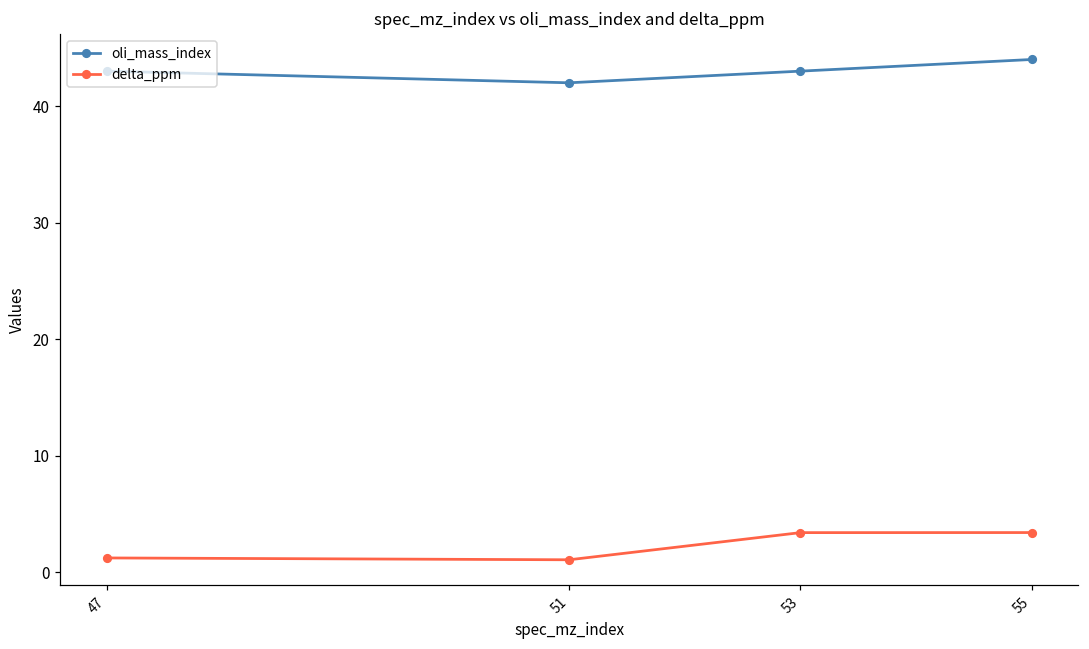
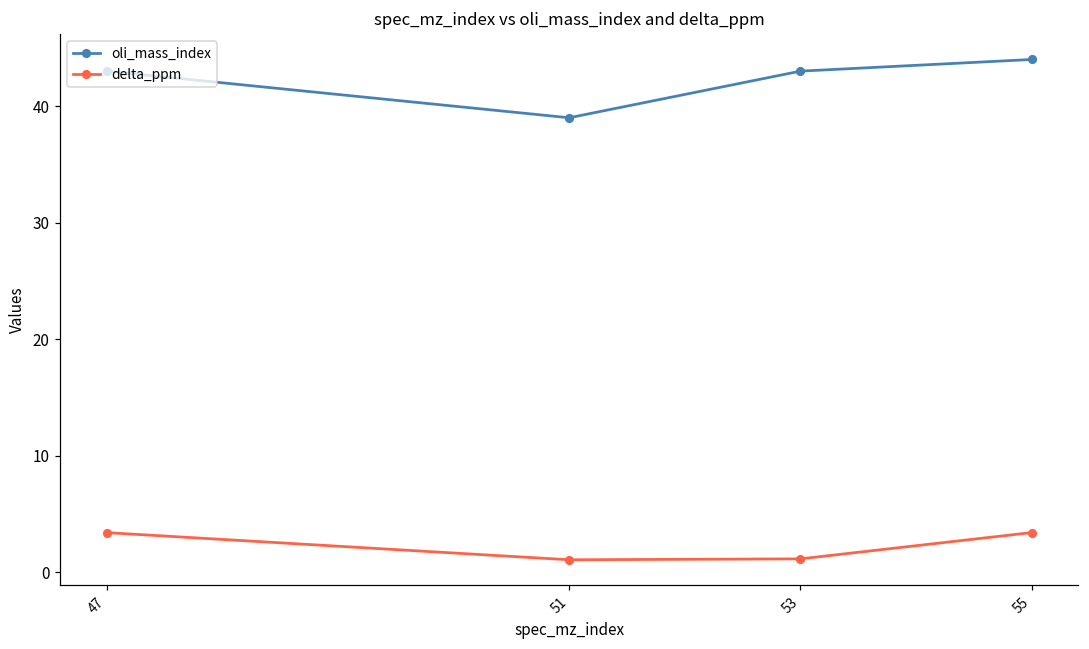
delta_ppm, 47: 1.2 -> 3.4
oli_mass_index, 51: 42 -> 39
delta_ppm, 53: 3.4 -> 1.2
